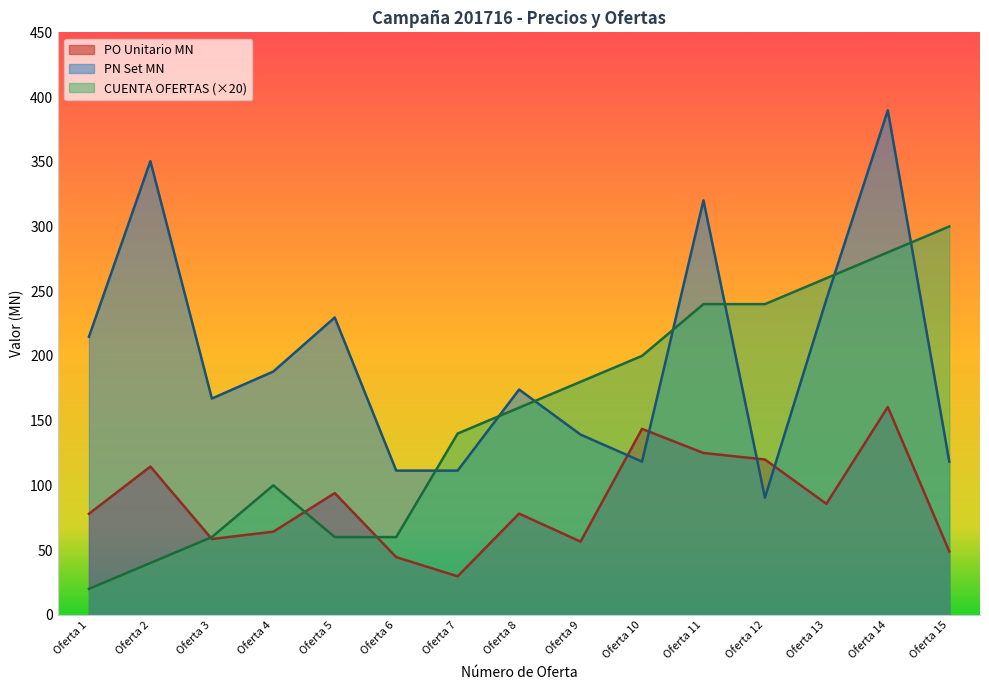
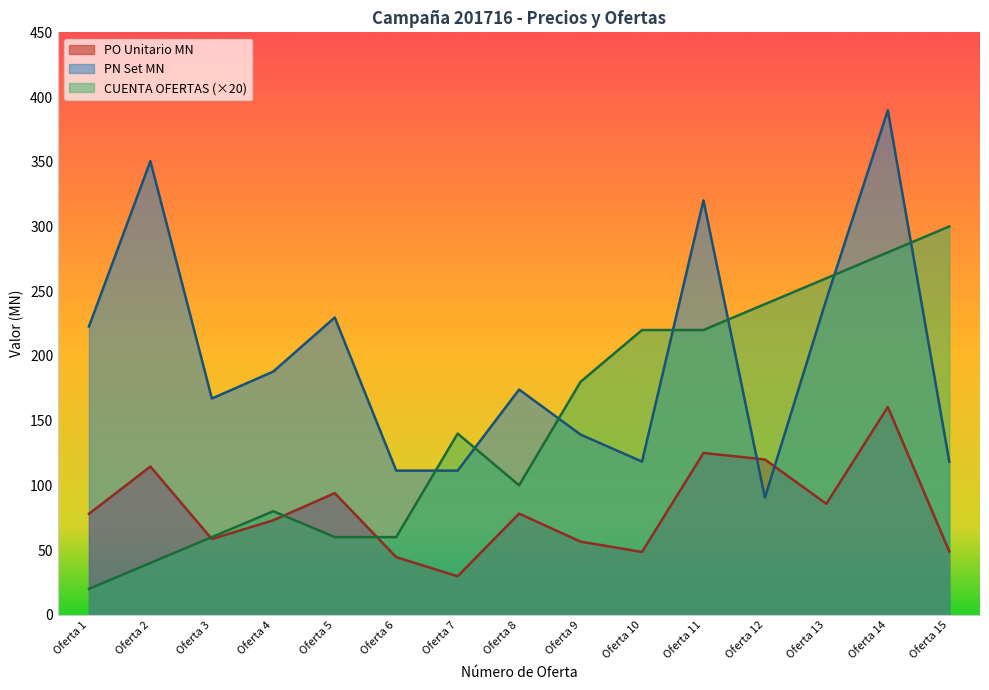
PN Set MN, Oferta 1: 215 -> 223
PO Unitario MN, Oferta 4: 64 -> 73
CUENTA OFERTAS (×20), Oferta 4: 100 -> 80
CUENTA OFERTAS (×20), Oferta 8: 160 -> 100
PO Unitario MN, Oferta 10: 144 -> 49
CUENTA OFERTAS (×20), Oferta 10: 200 -> 220
CUENTA OFERTAS (×20), Oferta 11: 240 -> 220
